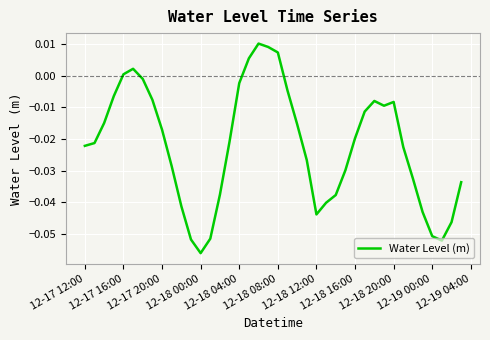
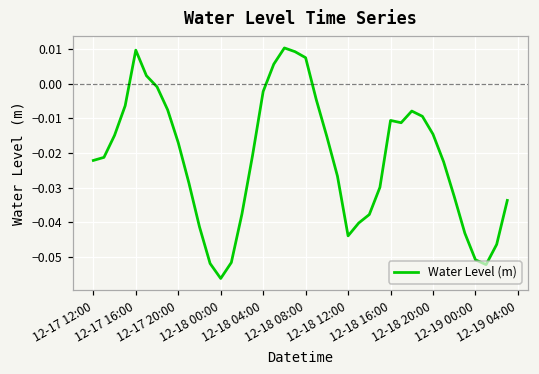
12-17 16:00: 0.001 -> 0.010
12-18 16:00: -0.020 -> -0.011
12-18 20:00: -0.008 -> -0.015
